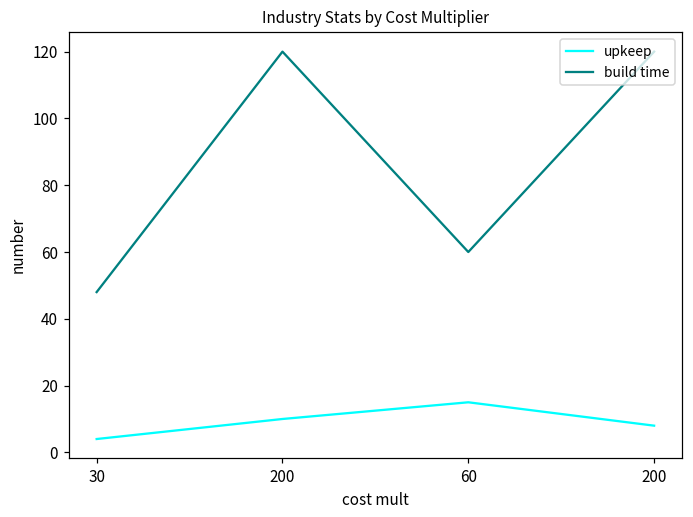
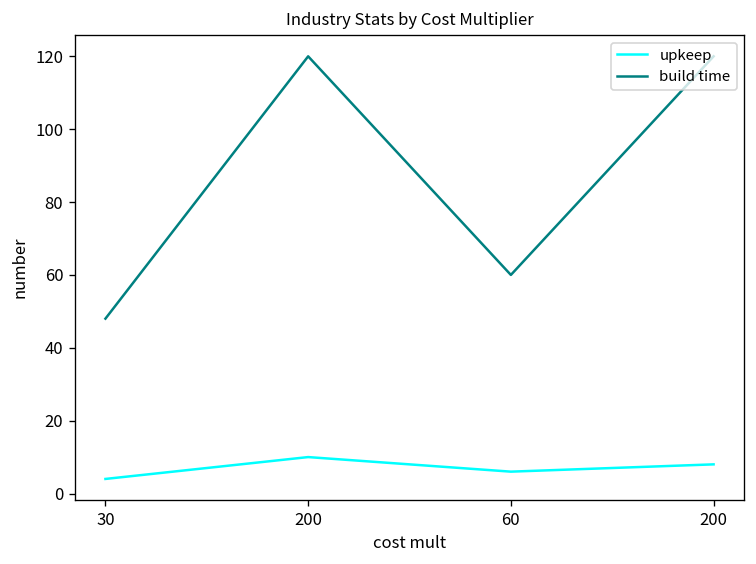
upkeep, 60: 15 -> 6
